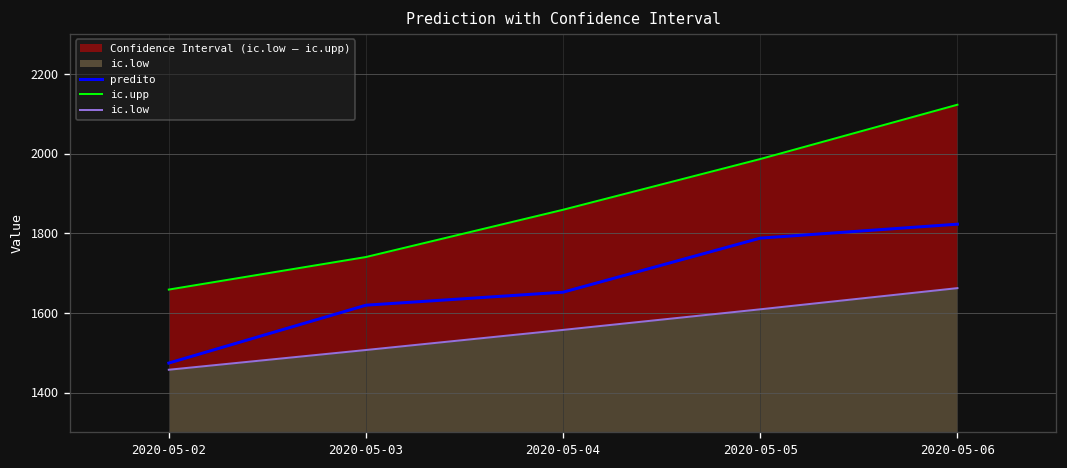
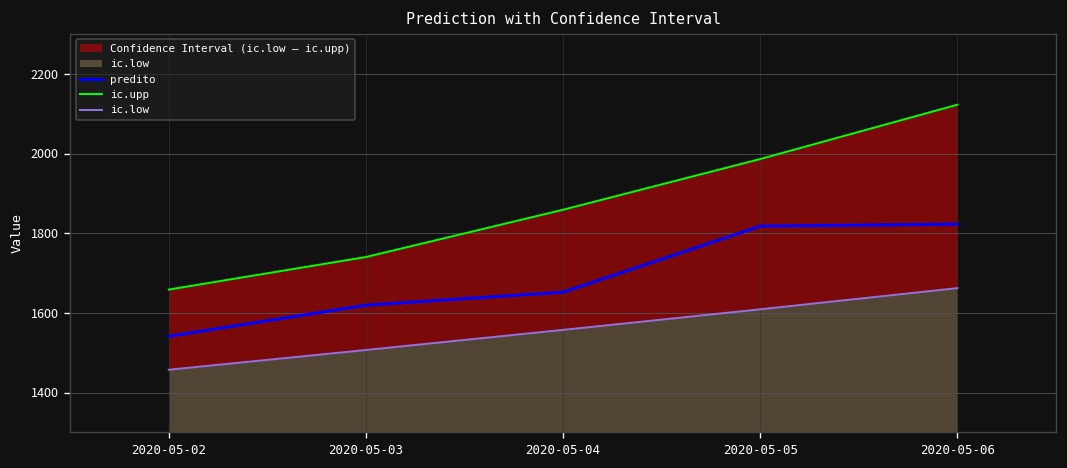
predito, 2020-05-02: 1470 -> 1540
predito, 2020-05-05: 1790 -> 1820
